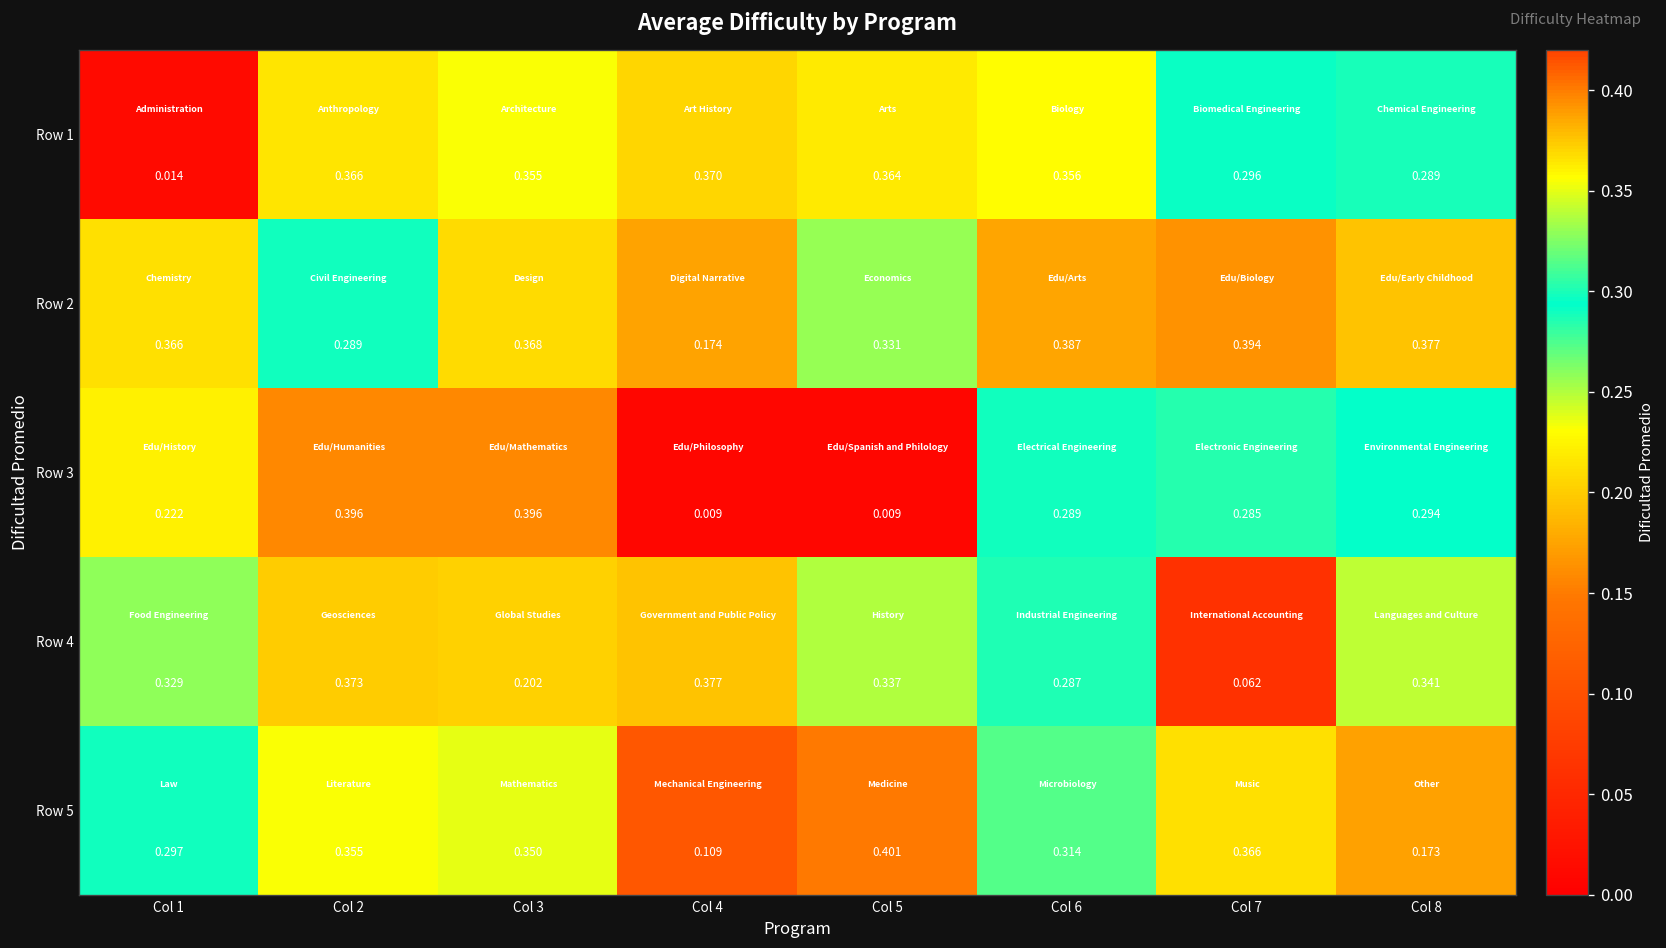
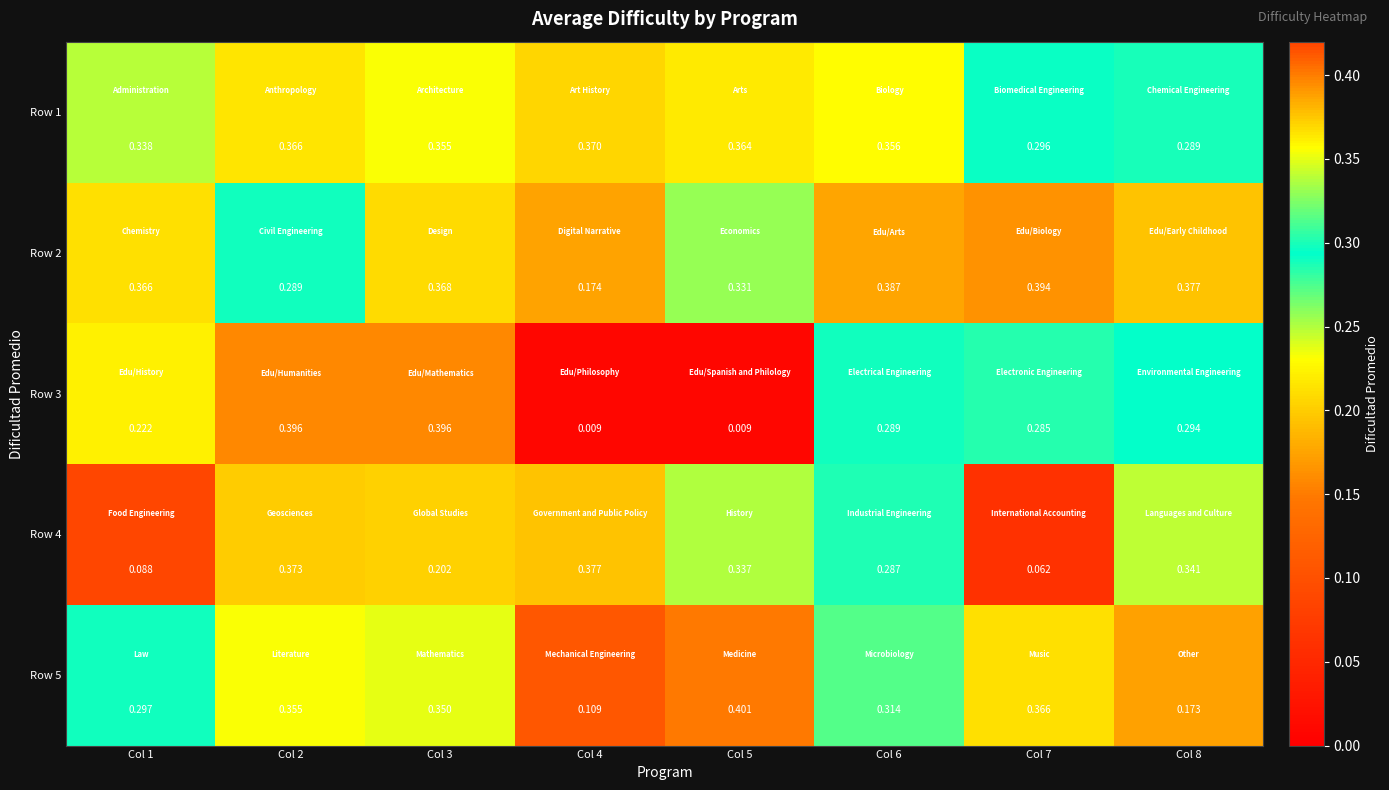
Row 1, Col 1: 0.014 -> 0.338
Row 4, Col 1: 0.329 -> 0.088
